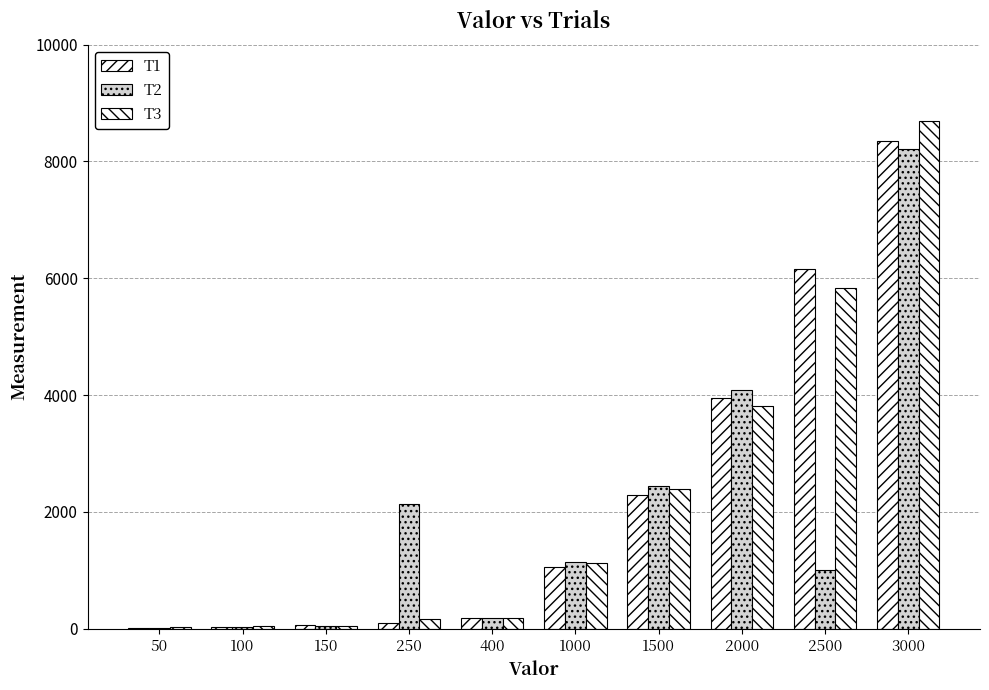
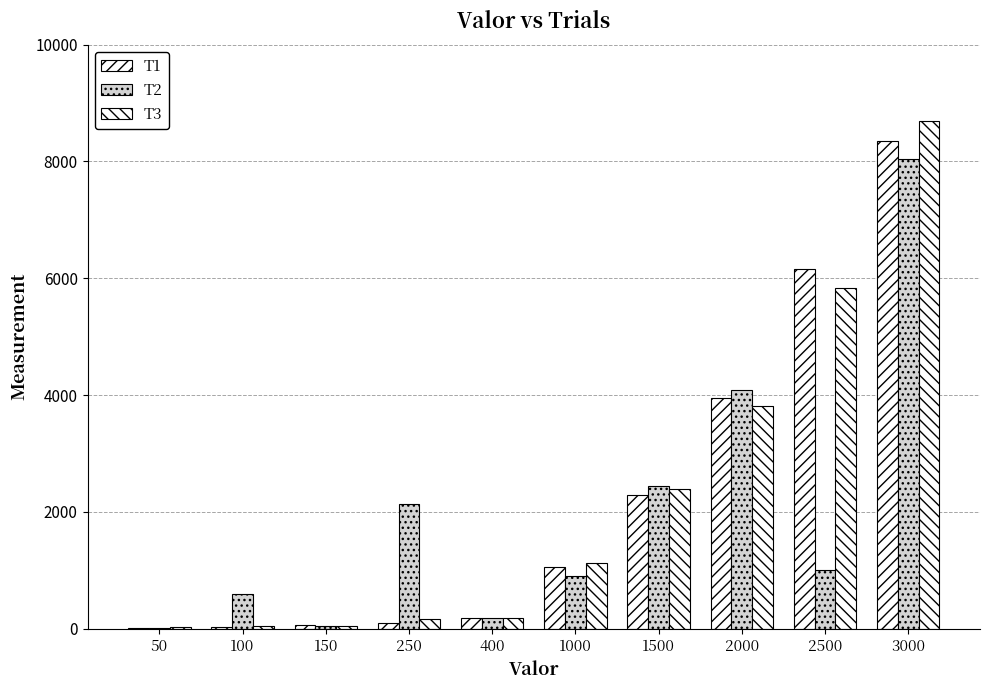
T2, 100: 0 -> 600
T2, 1000: 1100 -> 900
T2, 3000: 8200 -> 8000
